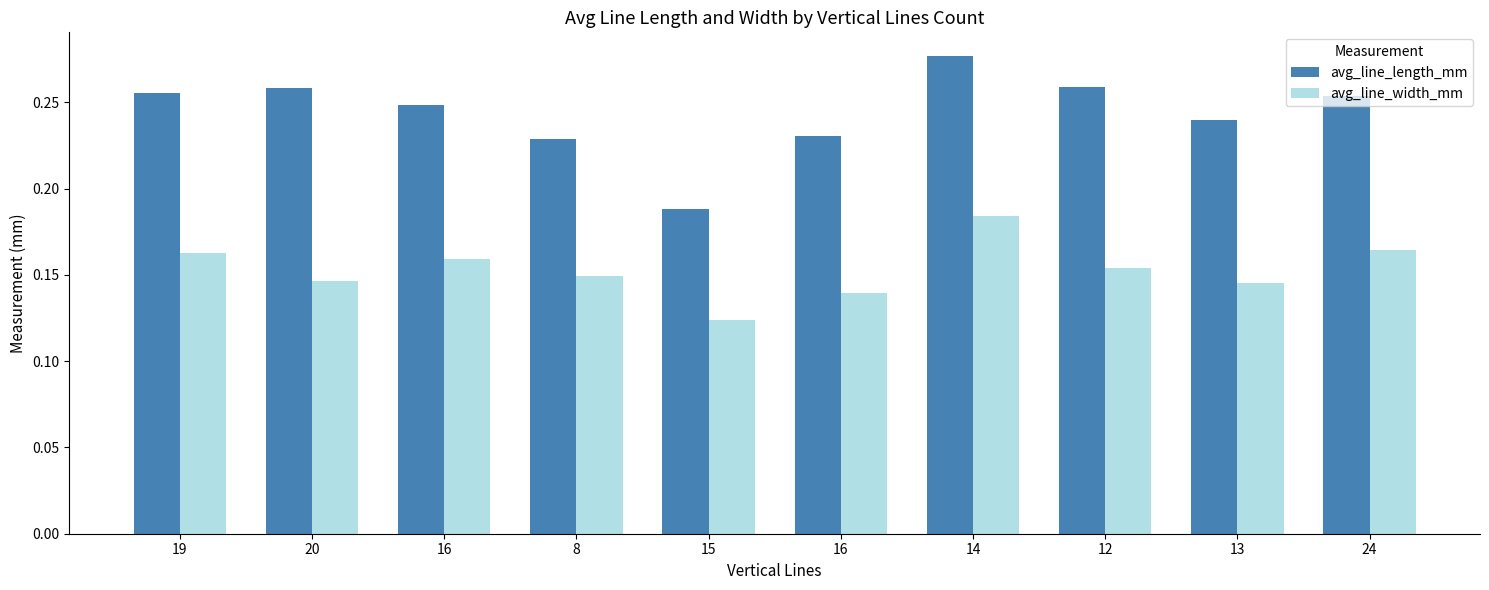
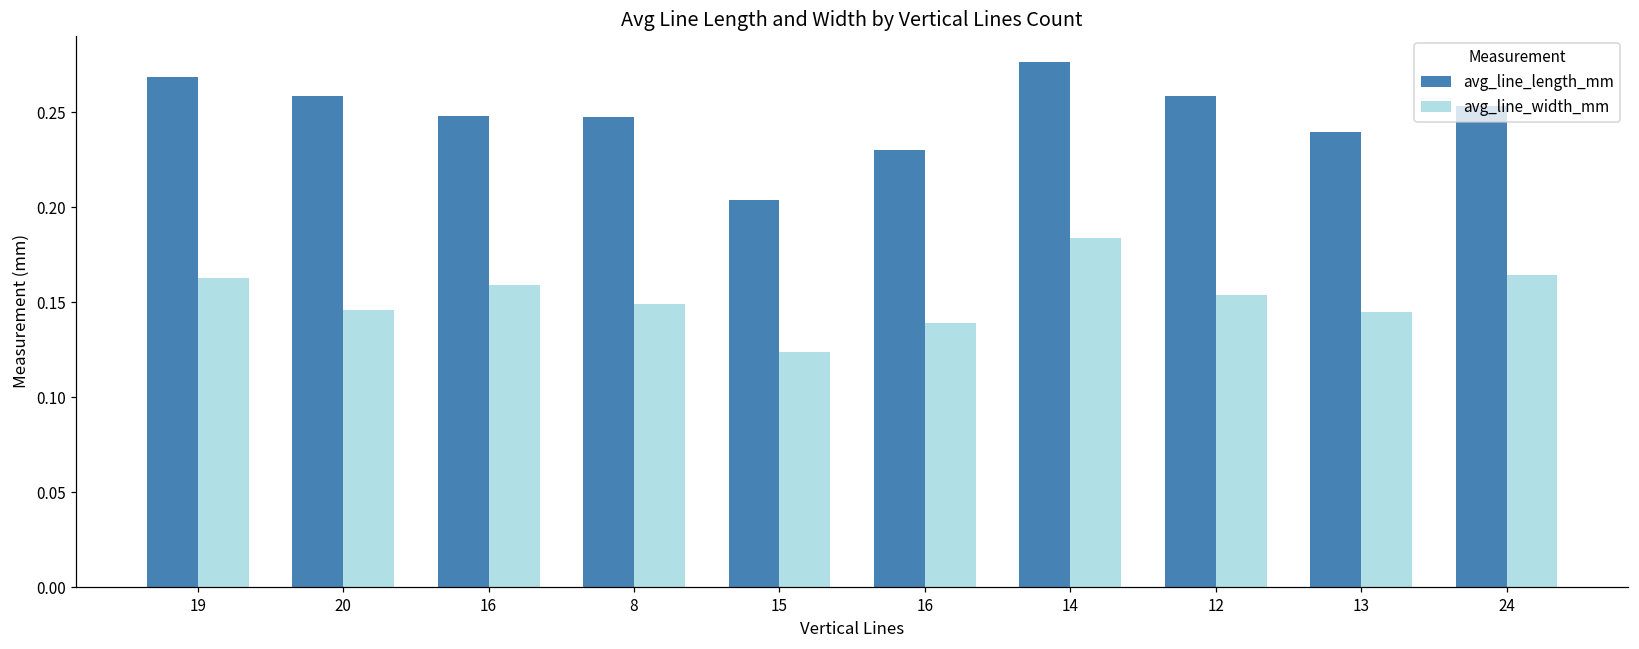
avg_line_length_mm, 19: 0.255 -> 0.268
avg_line_length_mm, 8: 0.229 -> 0.248
avg_line_length_mm, 15: 0.188 -> 0.204
